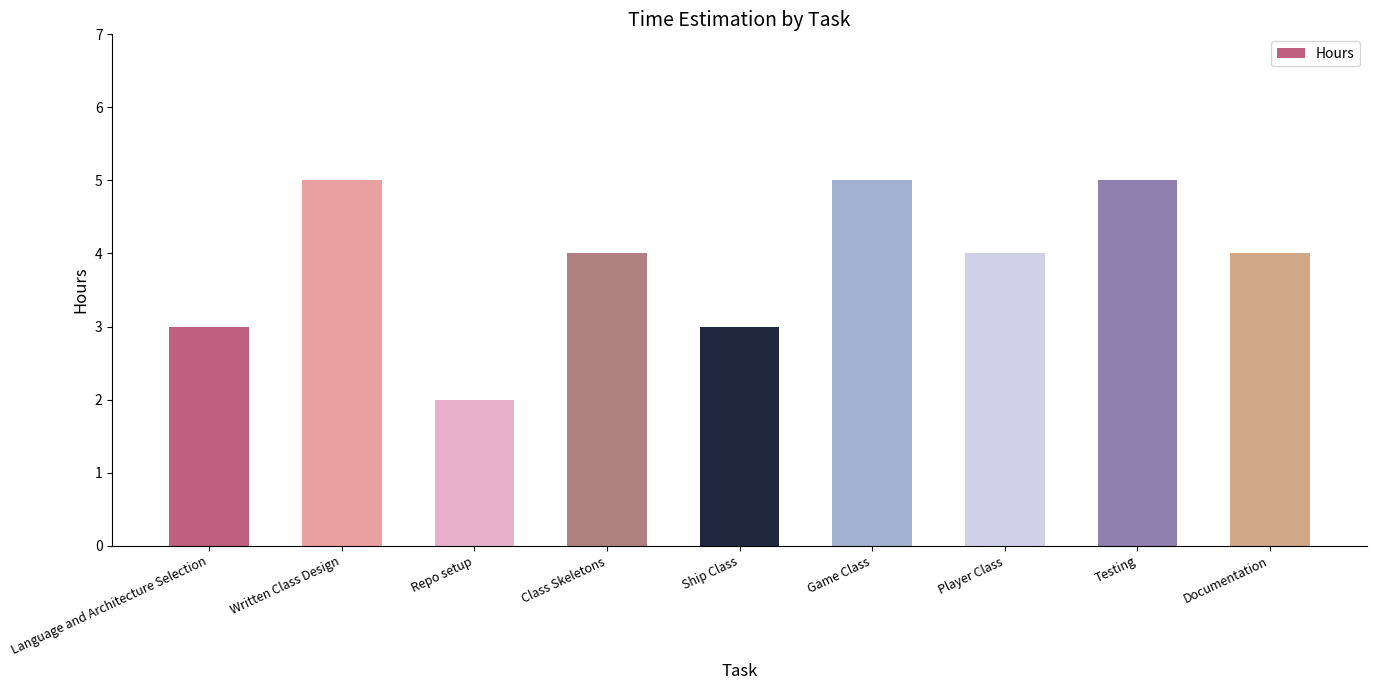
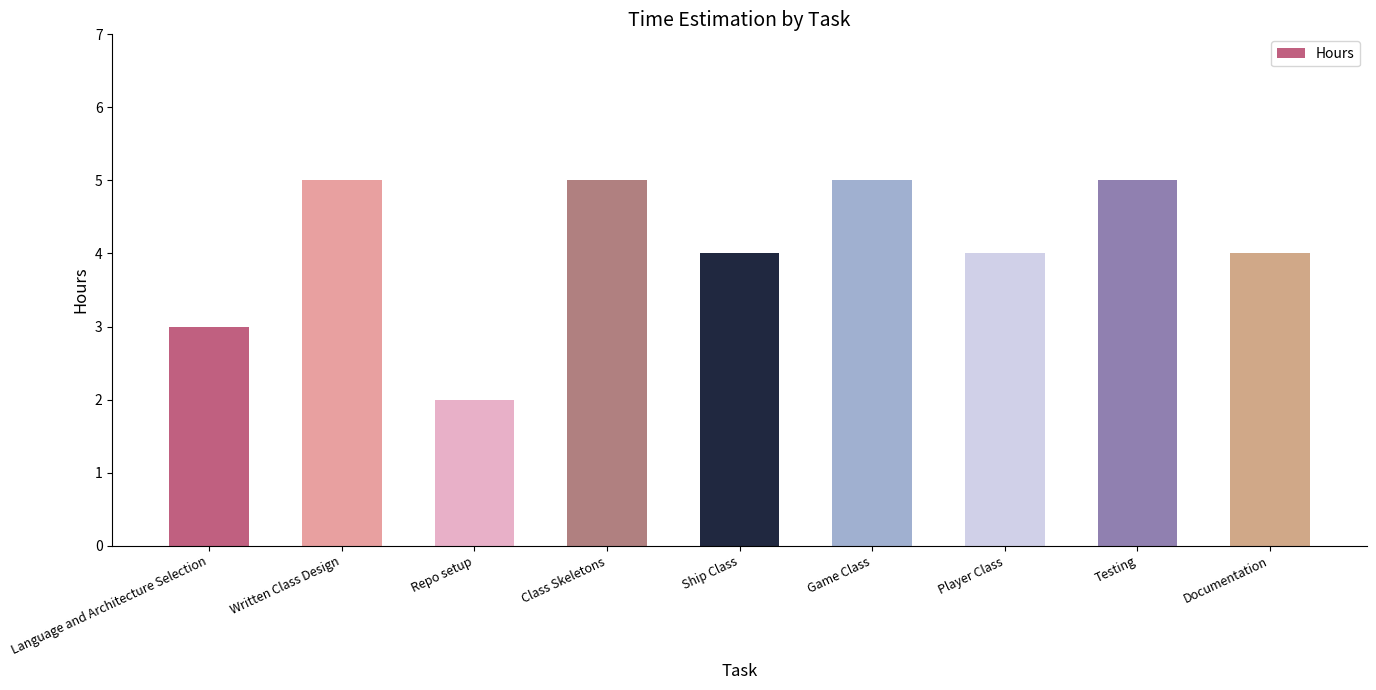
Class Skeletons: 4 -> 5
Ship Class: 3 -> 4
